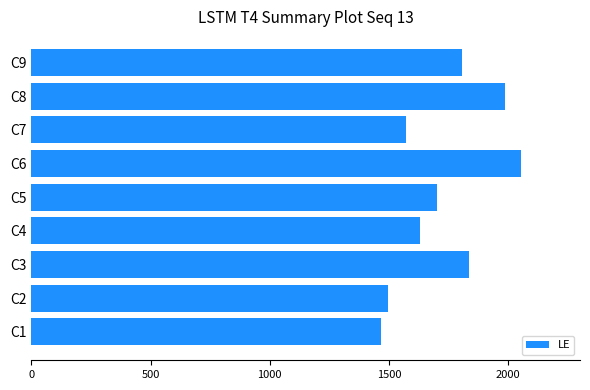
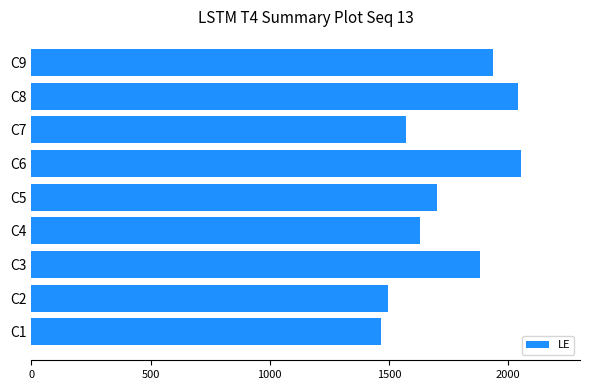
C9: 1810 -> 1940
C8: 1990 -> 2040
C3: 1840 -> 1880
